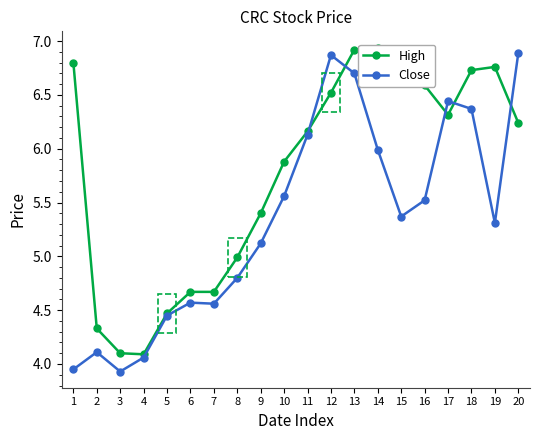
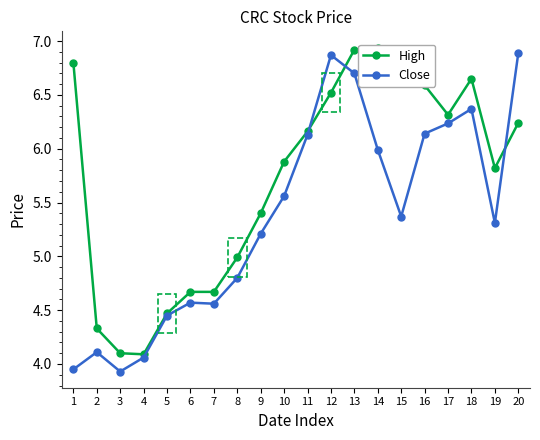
Close, 9: 5.12 -> 5.21
Close, 16: 5.52 -> 6.14
Close, 17: 6.44 -> 6.24
High, 18: 6.73 -> 6.65
High, 19: 6.76 -> 5.82
